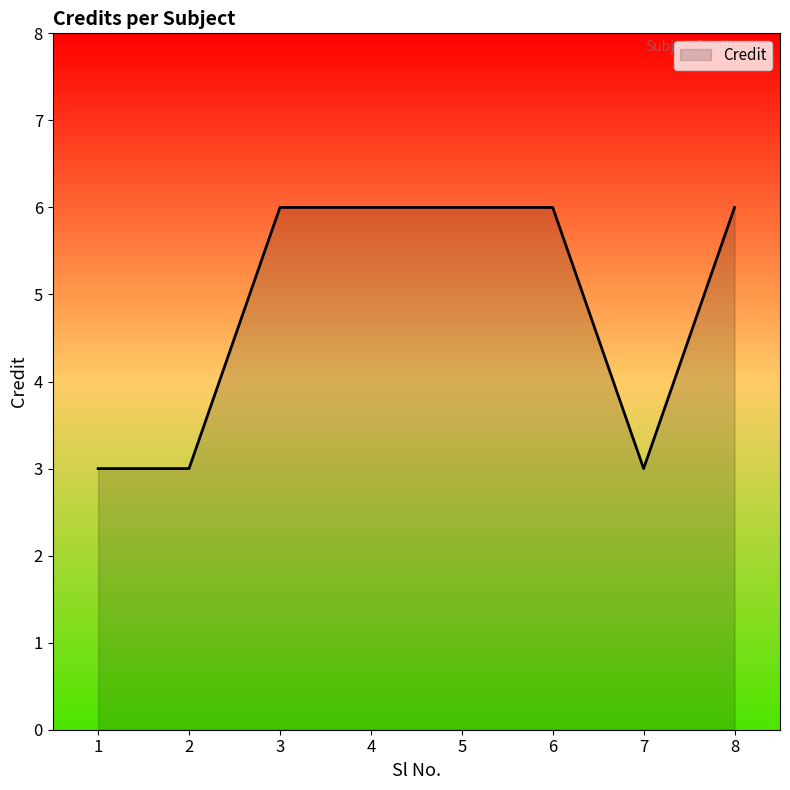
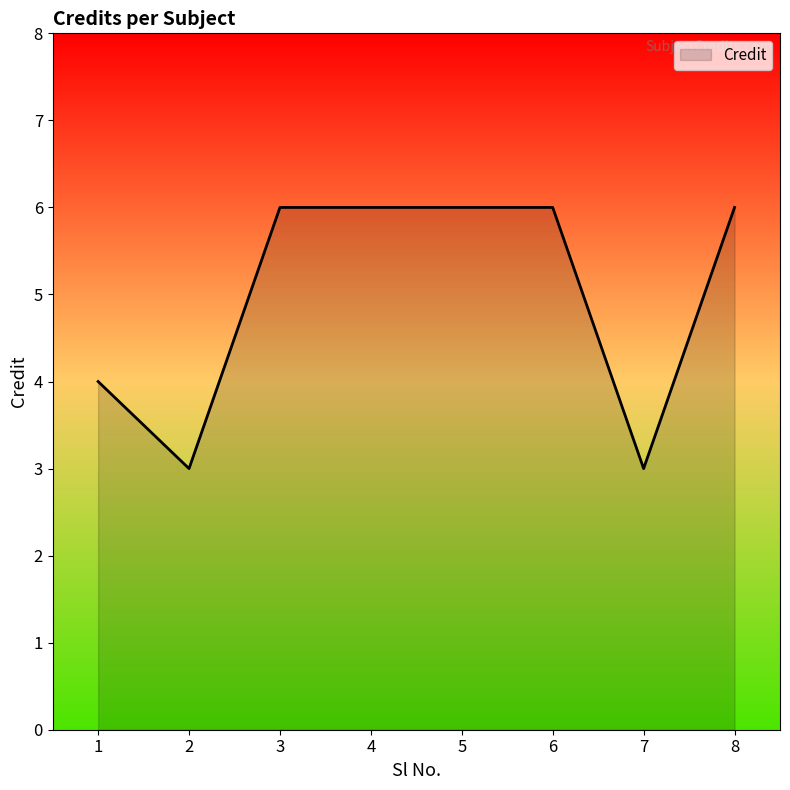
1: 3 -> 4
